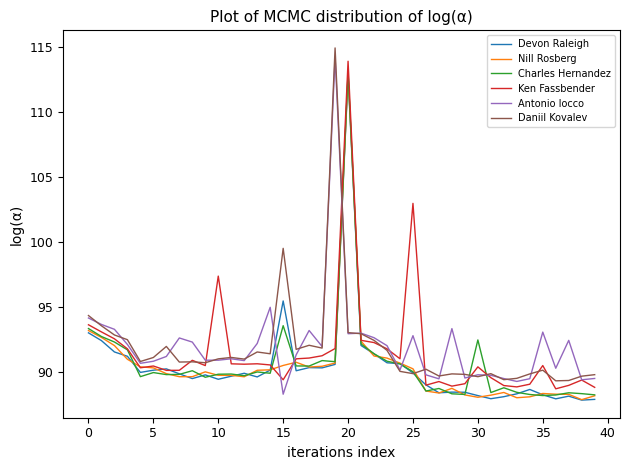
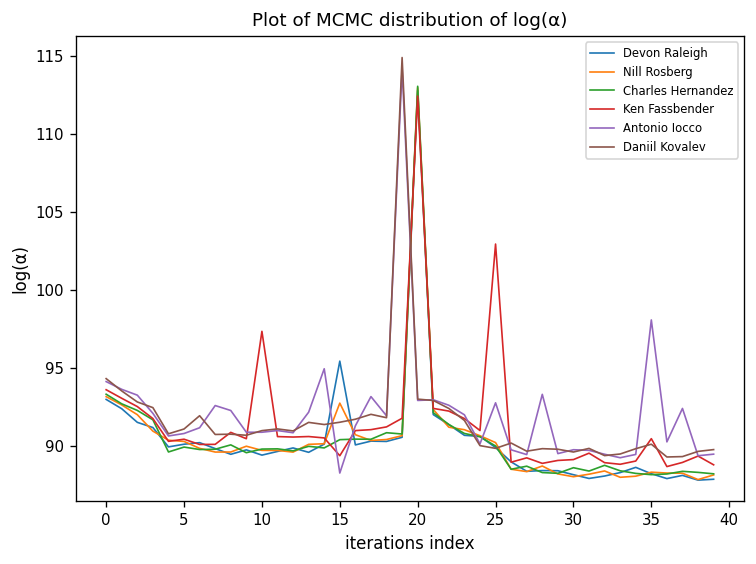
Nill Rosberg, 15: 90.5 -> 92.8
Charles Hernandez, 15: 93.5 -> 90.4
Daniil Kovalev, 15: 99.5 -> 91.5
Ken Fassbender, 20: 113.9 -> 112.4
Charles Hernandez, 30: 92.4 -> 88.6
Ken Fassbender, 30: 90.4 -> 89.1
Antonio Iocco, 35: 93.0 -> 98.1
